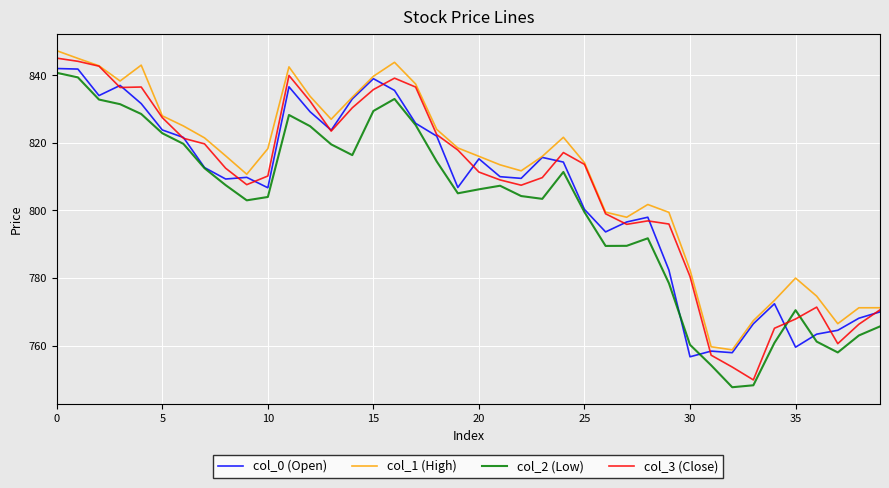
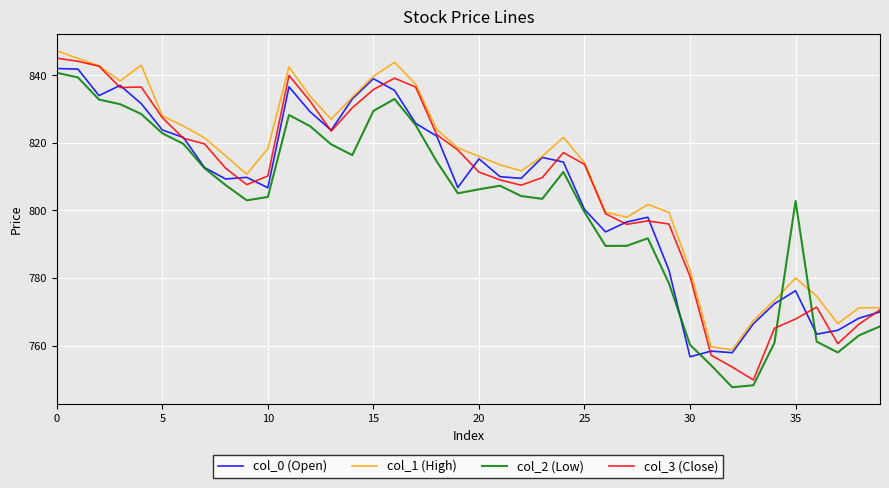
col_0 (Open), 35: 760 -> 776
col_2 (Low), 35: 771 -> 803
